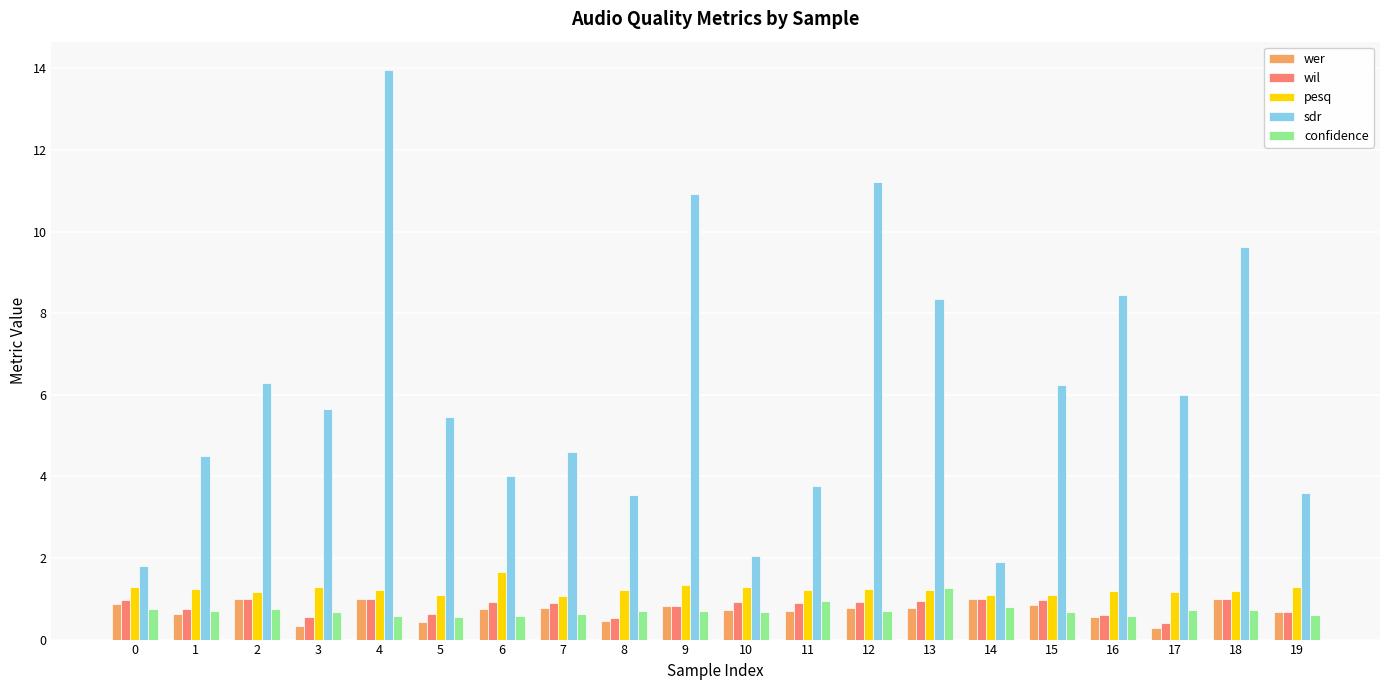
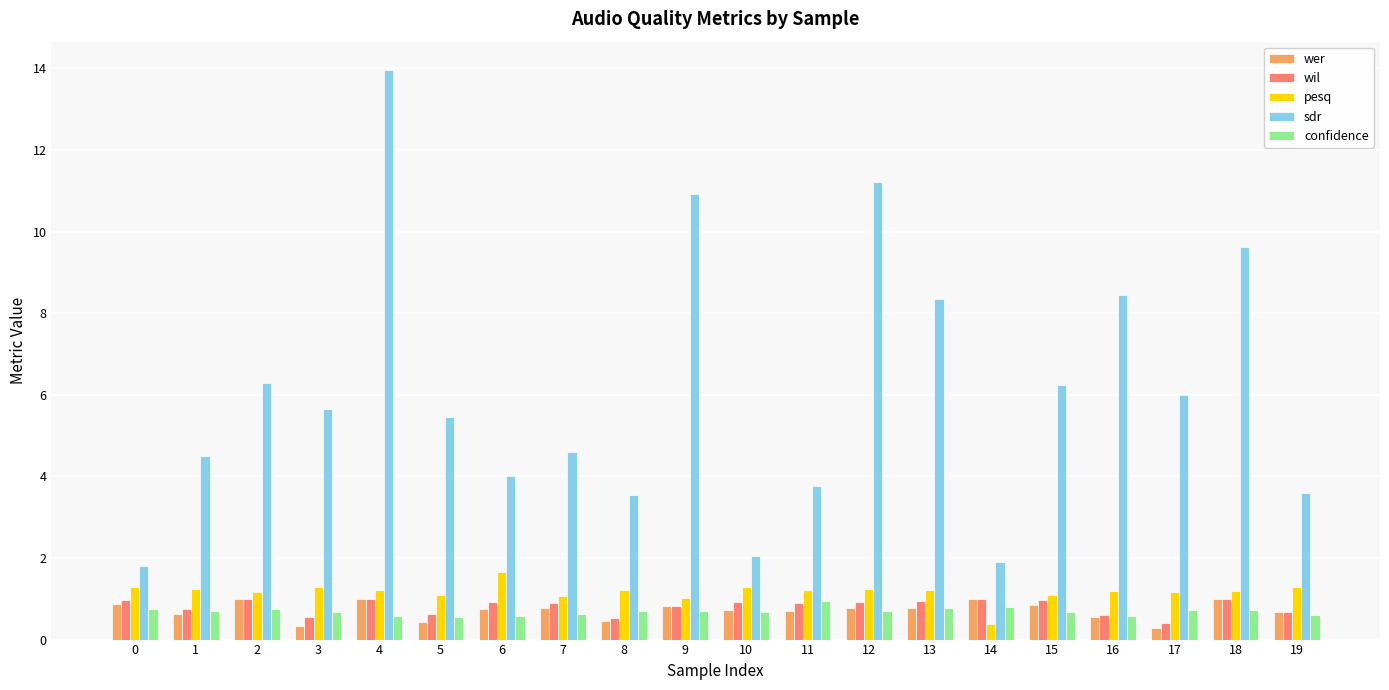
pesq, 9: 1.3 -> 1.0
confidence, 13: 1.3 -> 0.8
pesq, 14: 1.1 -> 0.4
